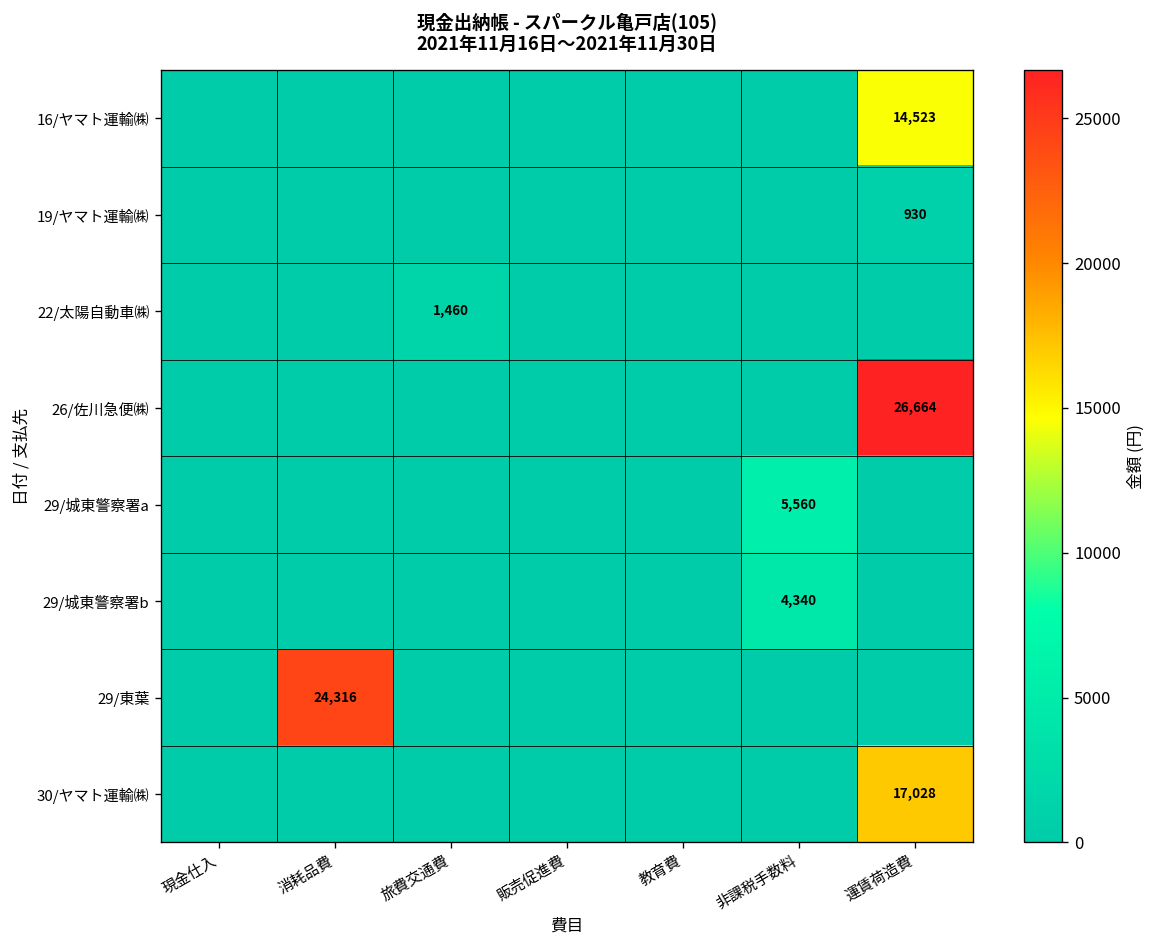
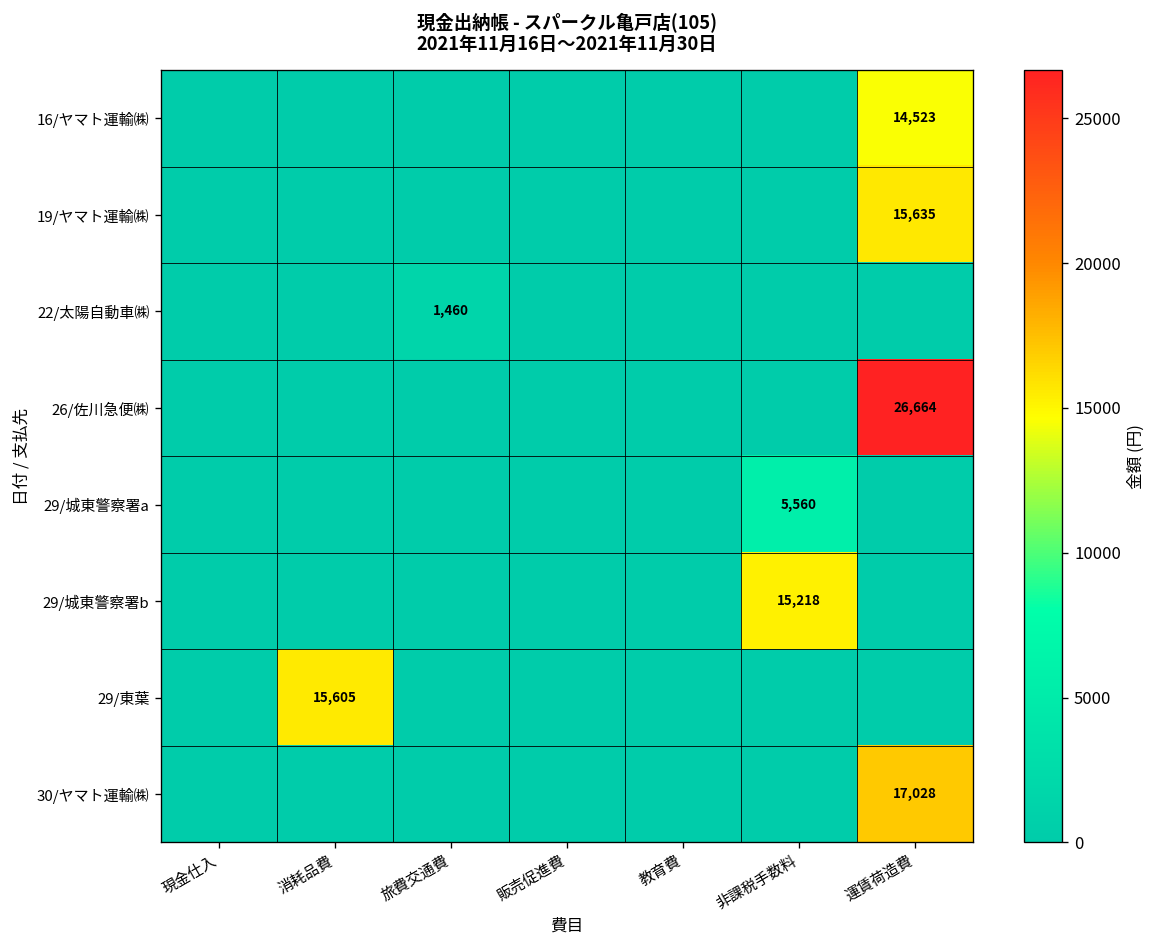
19/ヤマト運輸㈱, 運賃荷造費: 930 -> 15,635
29/城東警察署b, 非課税手数料: 4,340 -> 15,218
29/東葉, 消耗品費: 24,316 -> 15,605
